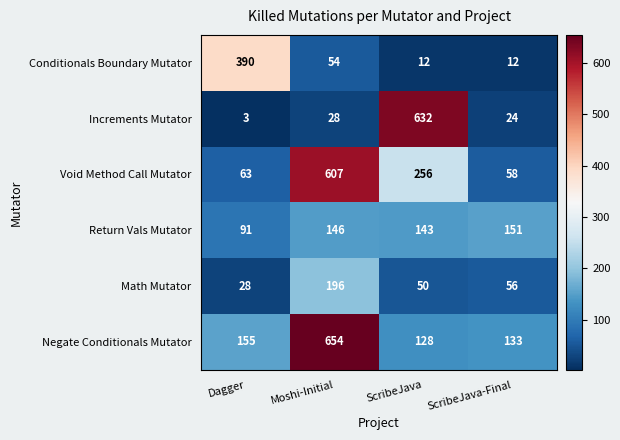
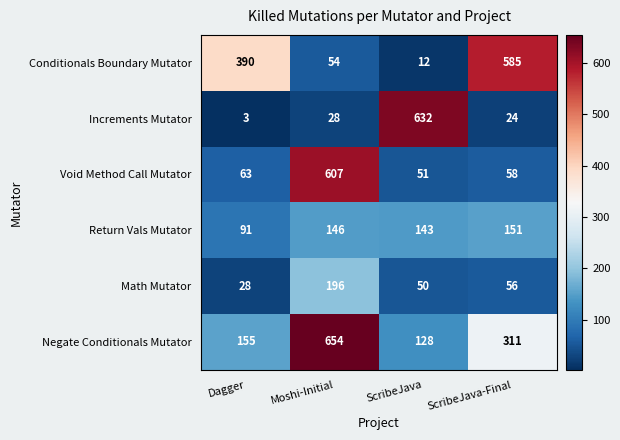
Conditionals Boundary Mutator, ScribeJava-Final: 12 -> 585
Void Method Call Mutator, ScribeJava: 256 -> 51
Negate Conditionals Mutator, ScribeJava-Final: 133 -> 311
